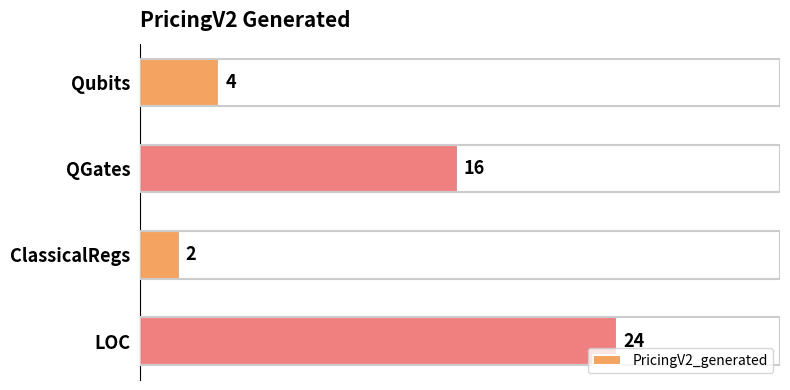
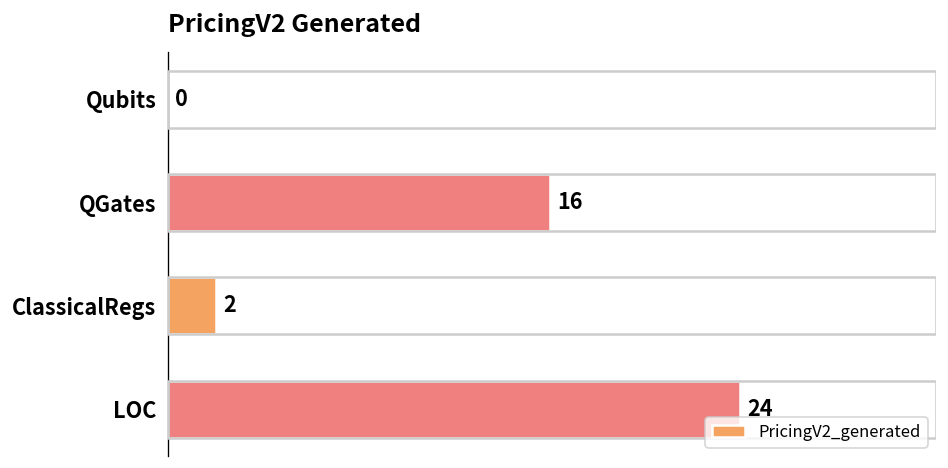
Qubits: 4 -> 0
